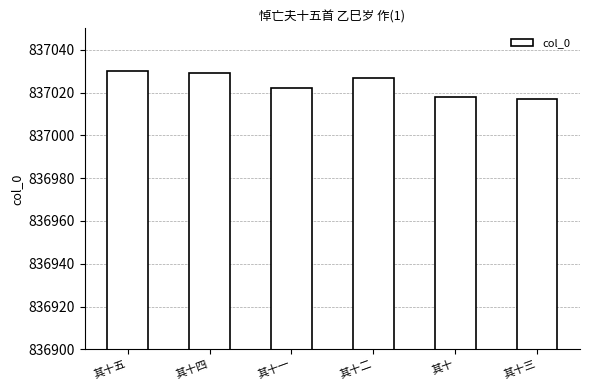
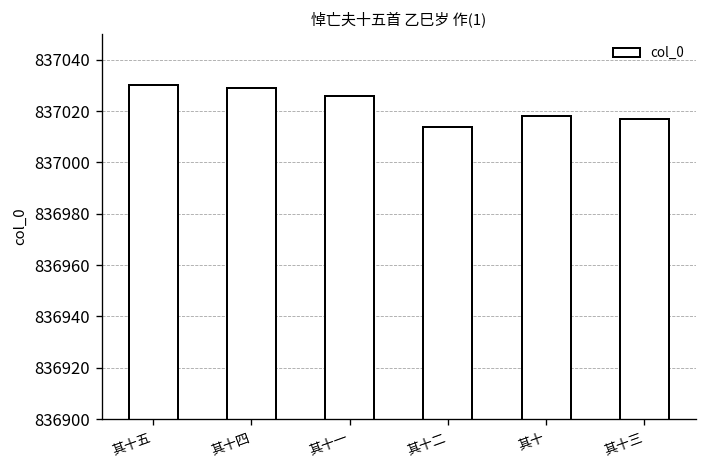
其十一: 837022 -> 837026
其十二: 837027 -> 837014
